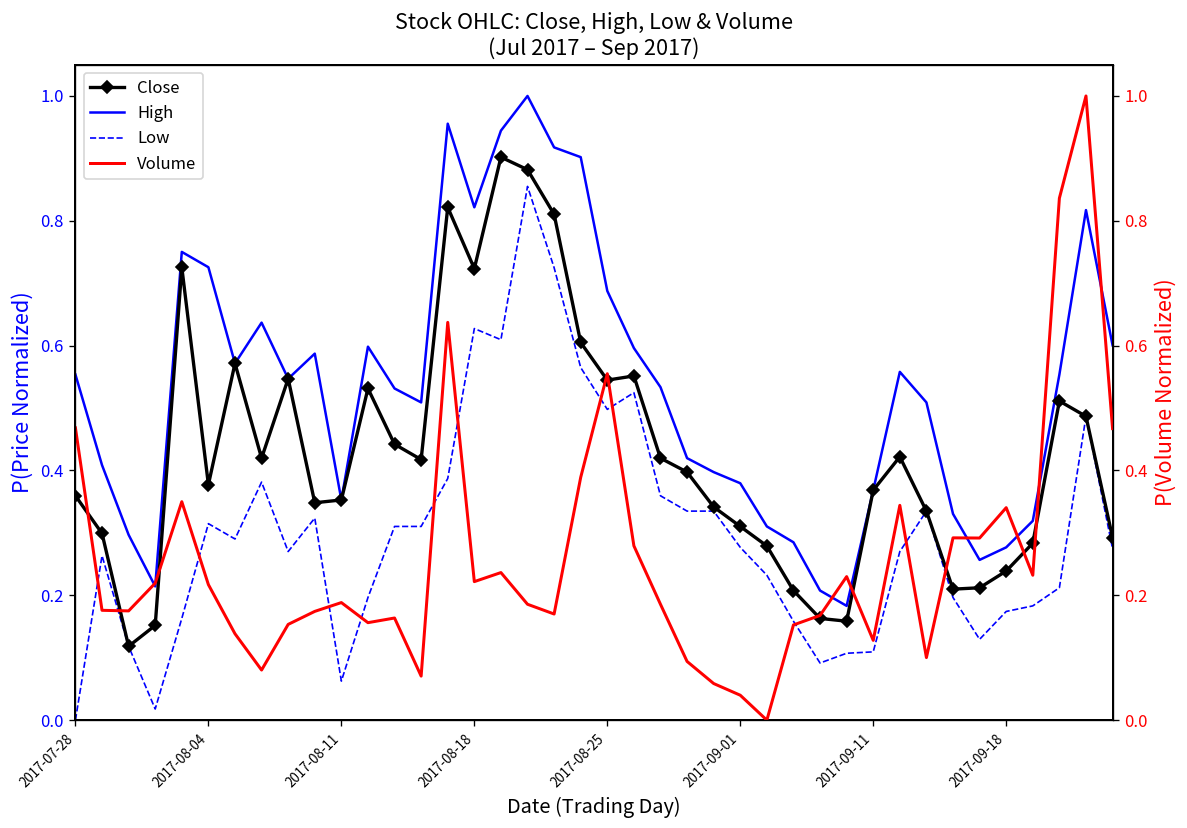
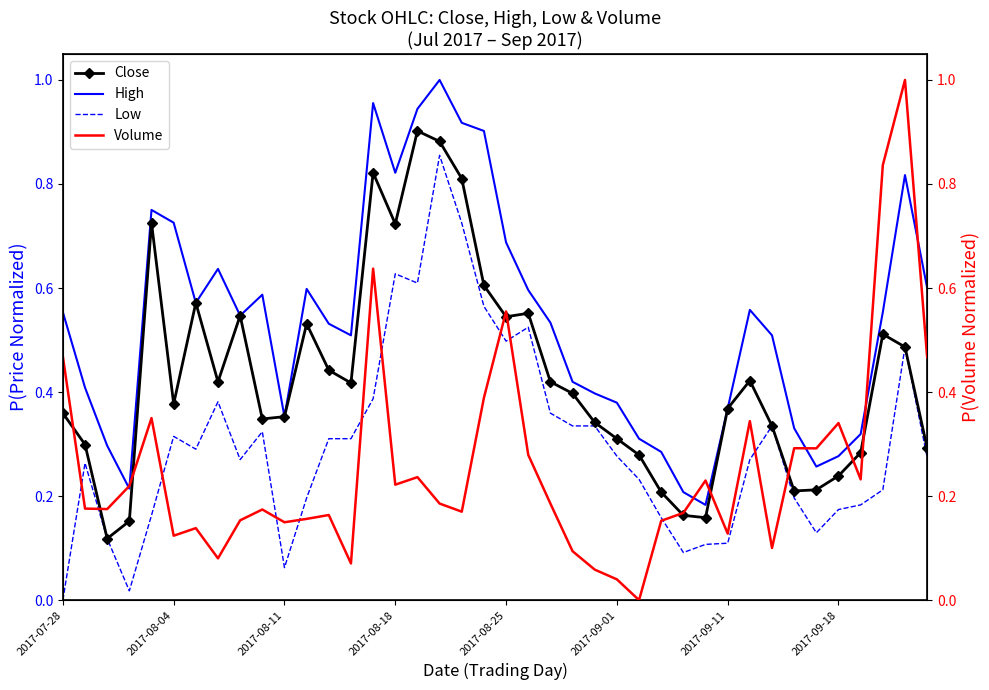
Volume, 2017-08-04: 0.22 -> 0.12
Volume, 2017-08-11: 0.19 -> 0.15
